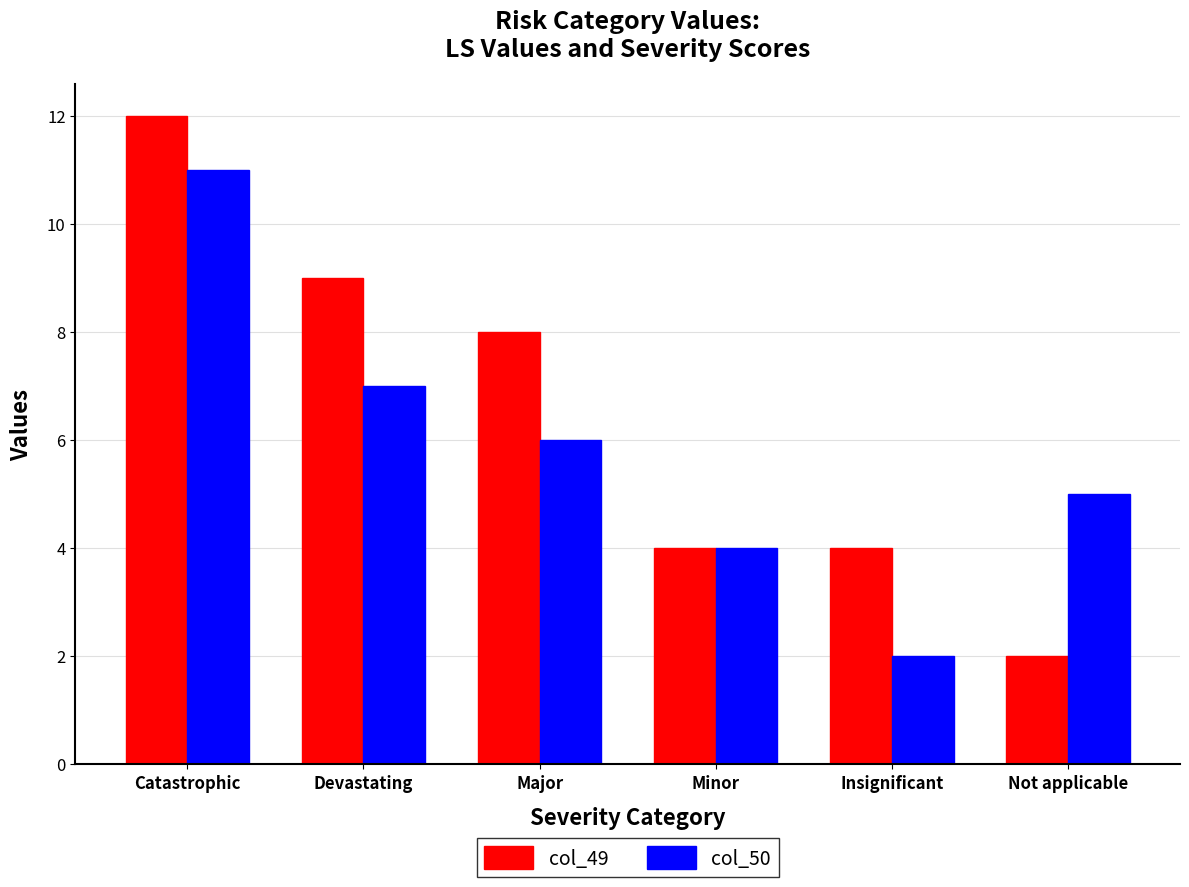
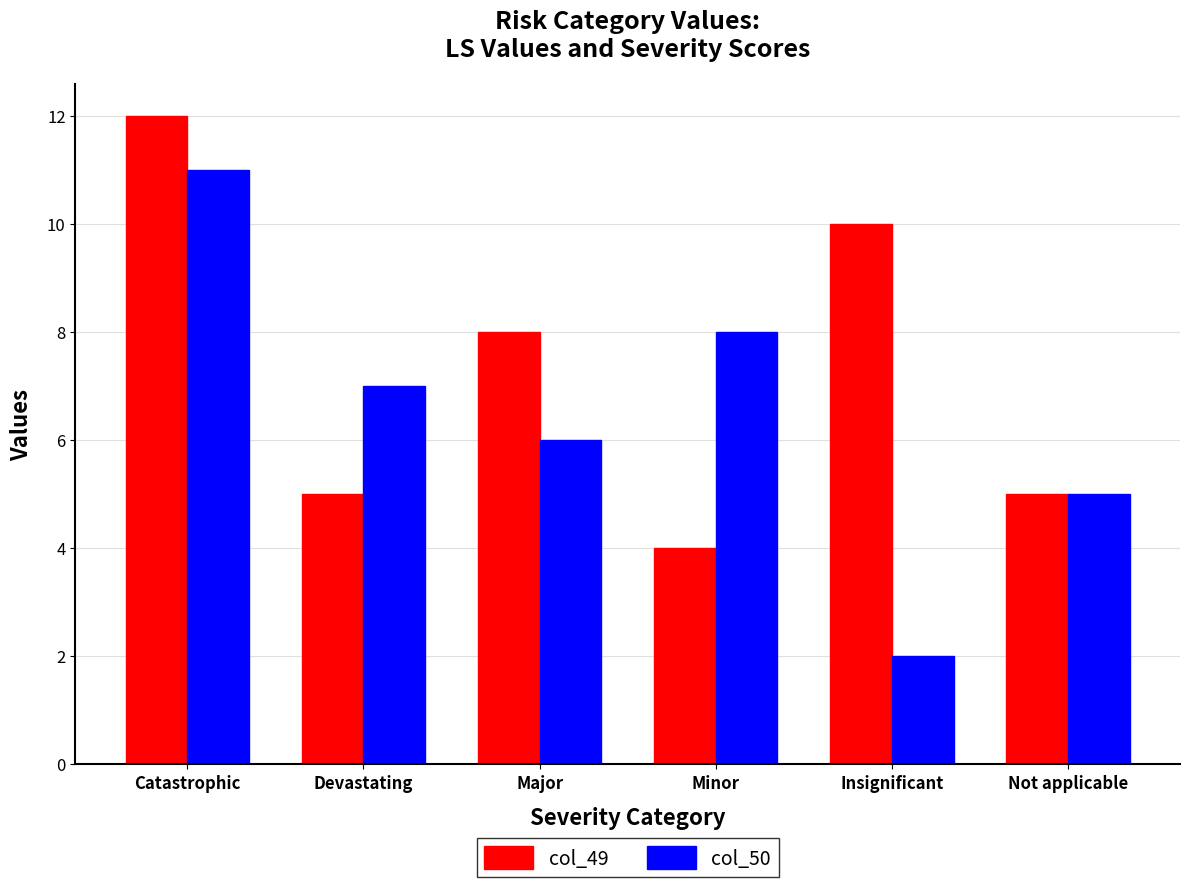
col_49, Devastating: 9 -> 5
col_50, Minor: 4 -> 8
col_49, Insignificant: 4 -> 10
col_49, Not applicable: 2 -> 5
